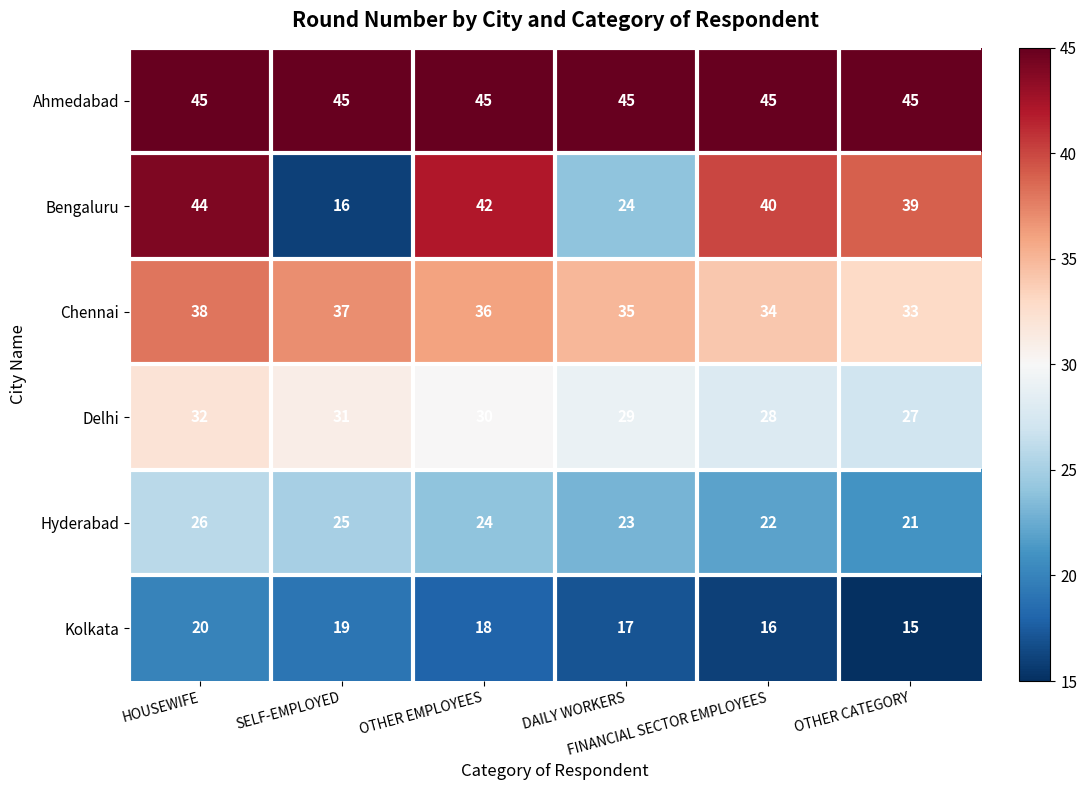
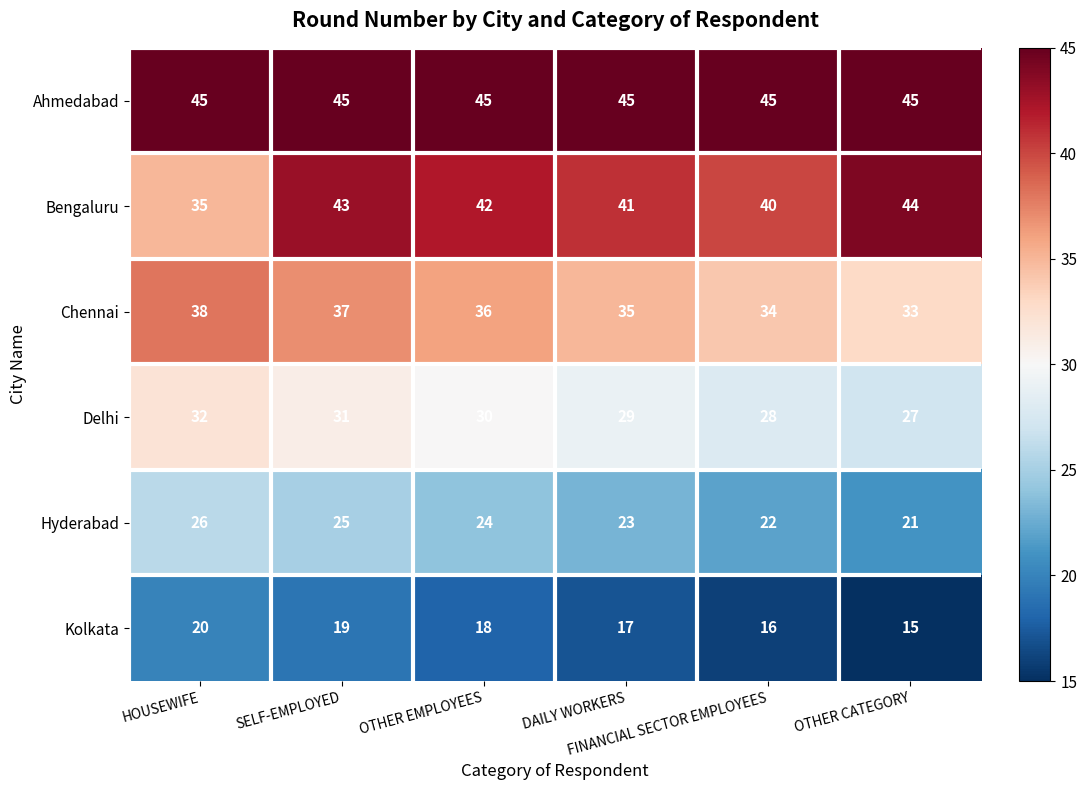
Bengaluru, HOUSEWIFE: 44 -> 35
Bengaluru, SELF-EMPLOYED: 16 -> 43
Bengaluru, DAILY WORKERS: 24 -> 41
Bengaluru, OTHER CATEGORY: 39 -> 44
